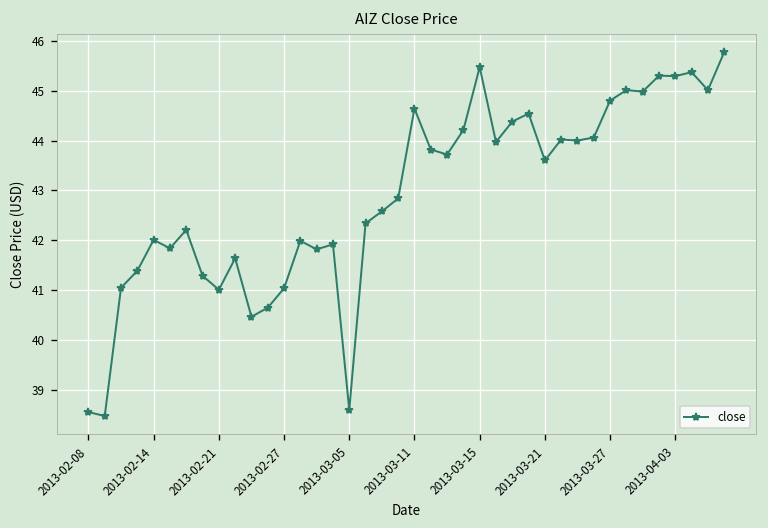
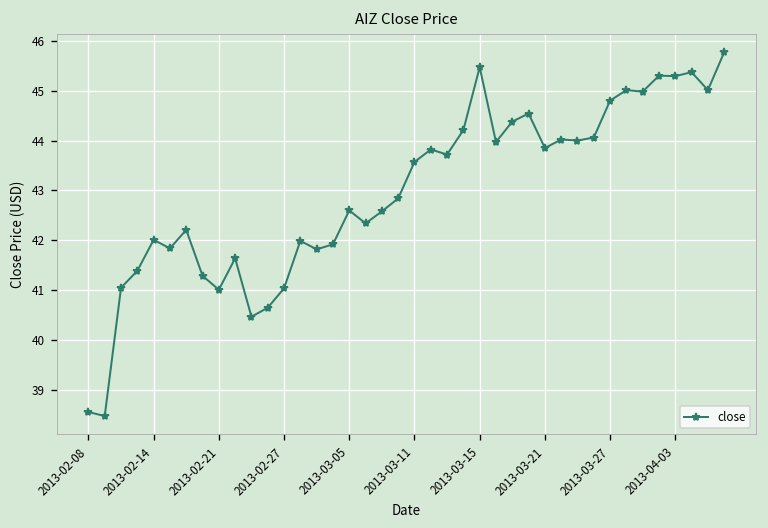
2013-03-05: 38.6 -> 42.6
2013-03-11: 44.6 -> 43.6
2013-03-21: 43.6 -> 43.9
